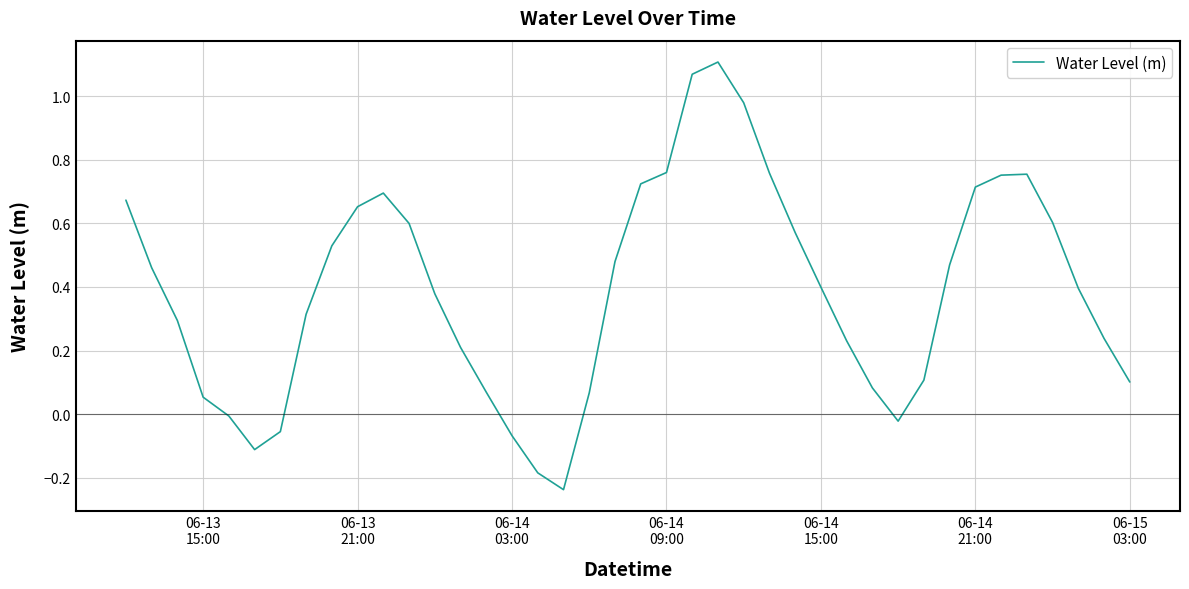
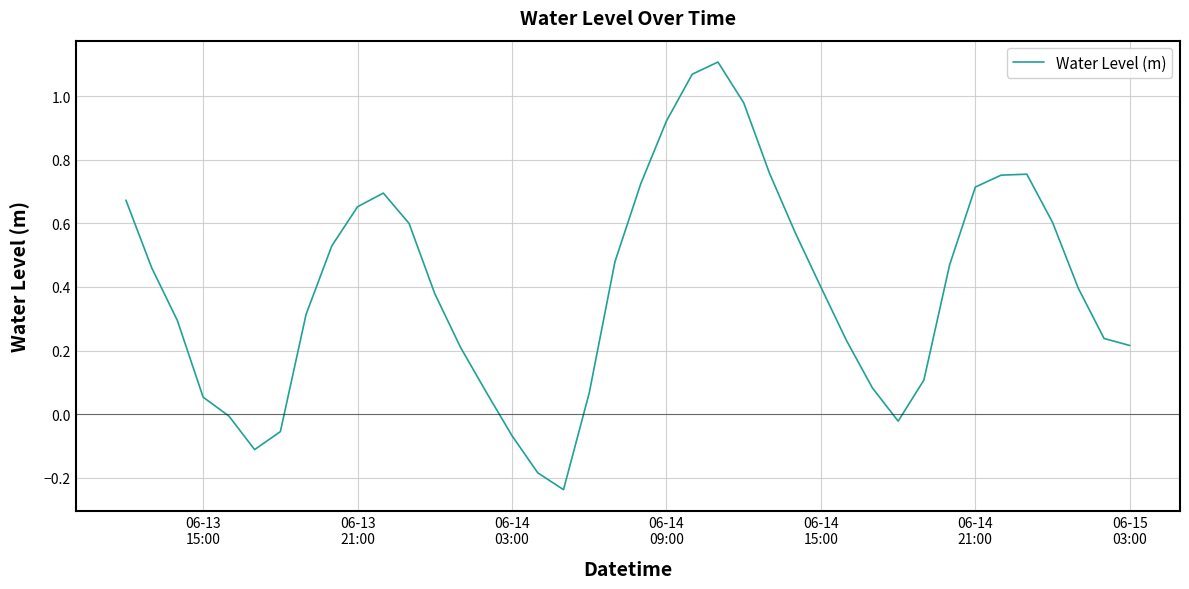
06-14 09:00: 0.76 -> 0.92
06-15 03:00: 0.10 -> 0.22
